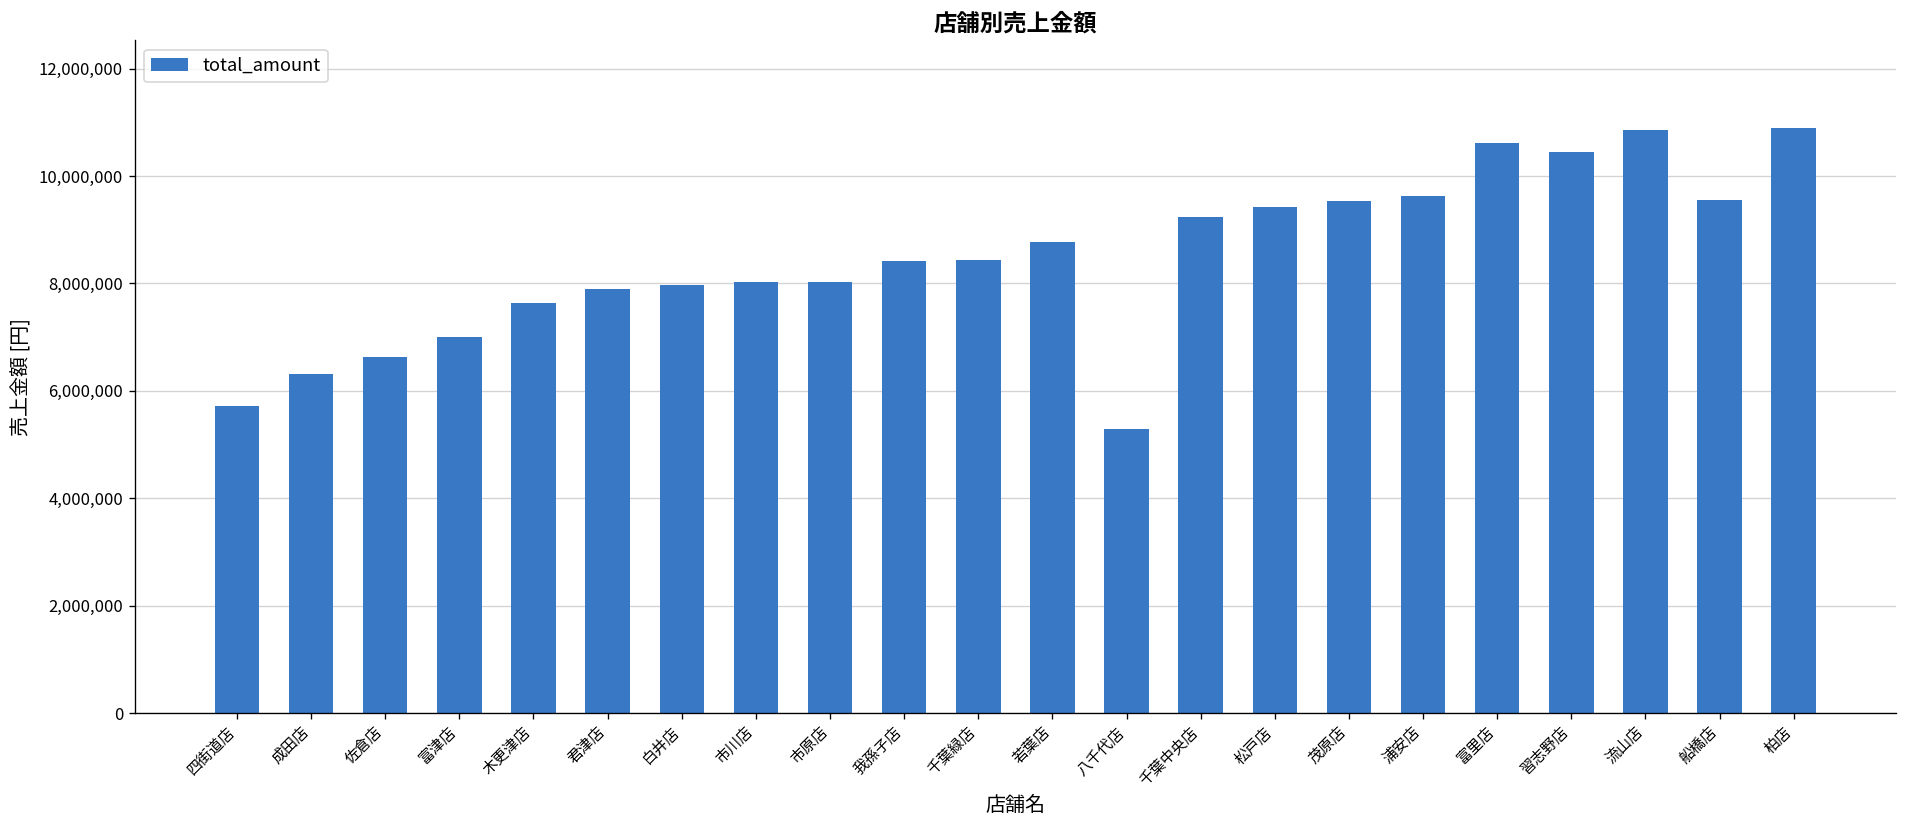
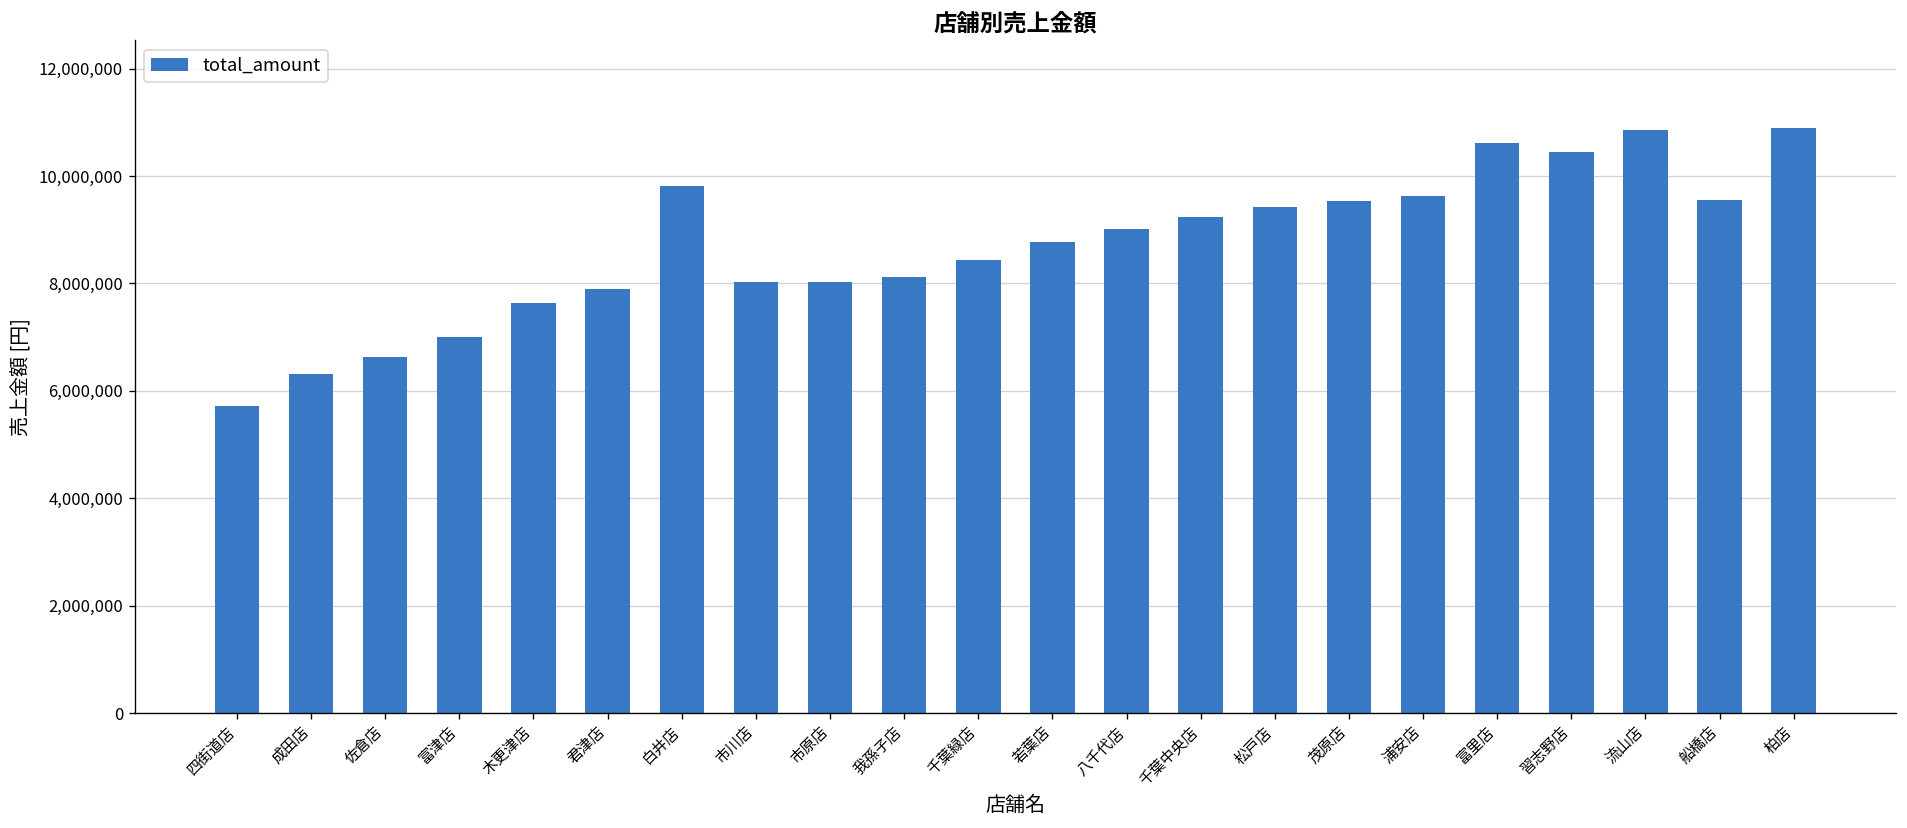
白井店: 8,000,000 -> 9,800,000
我孫子店: 8,400,000 -> 8,100,000
八千代店: 5,300,000 -> 9,000,000
